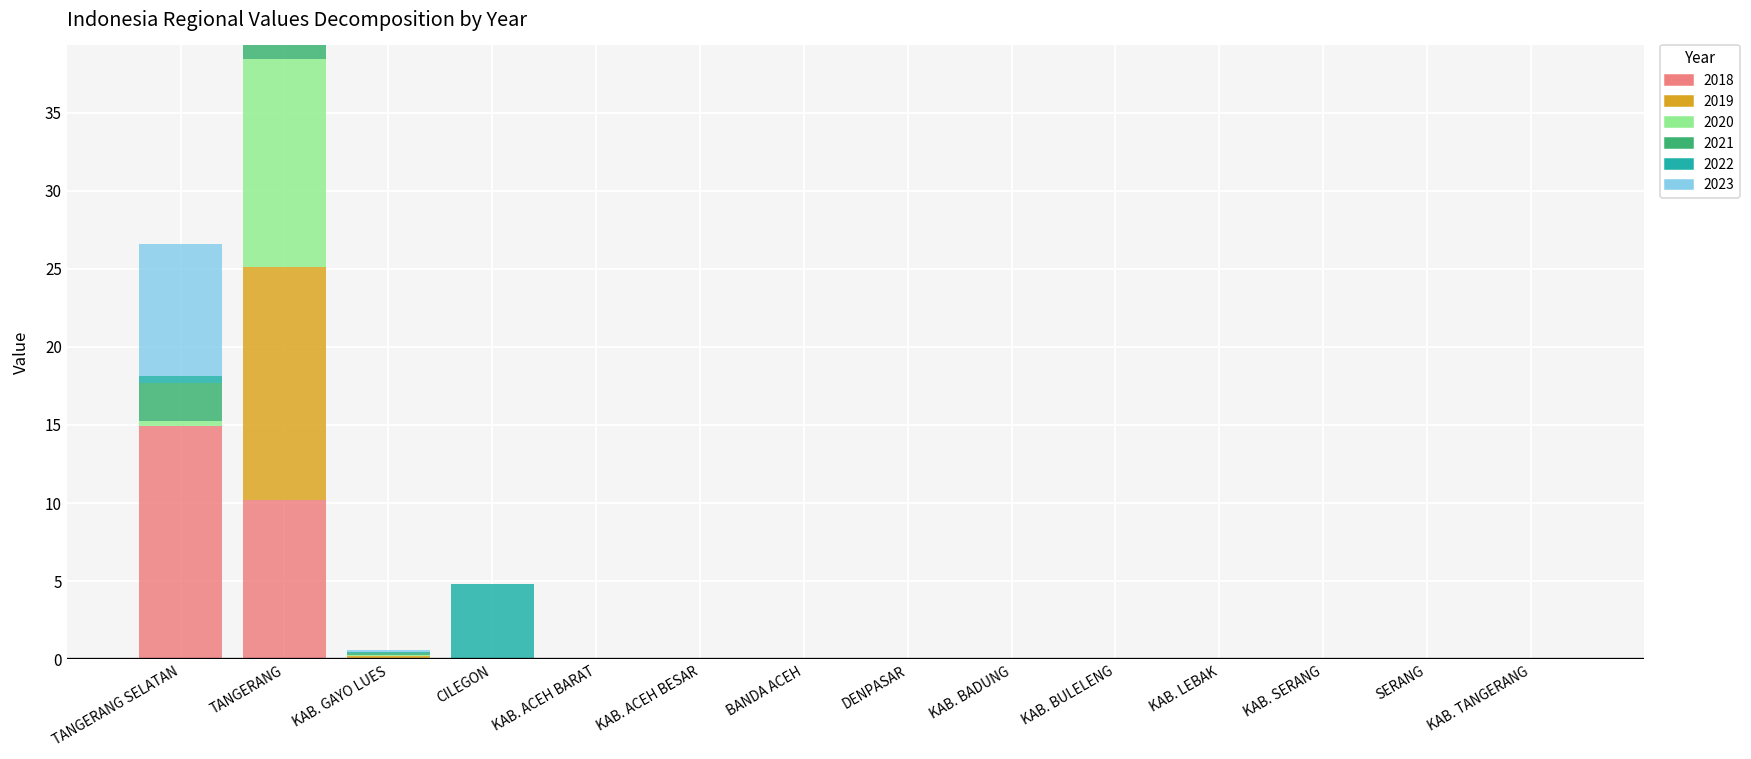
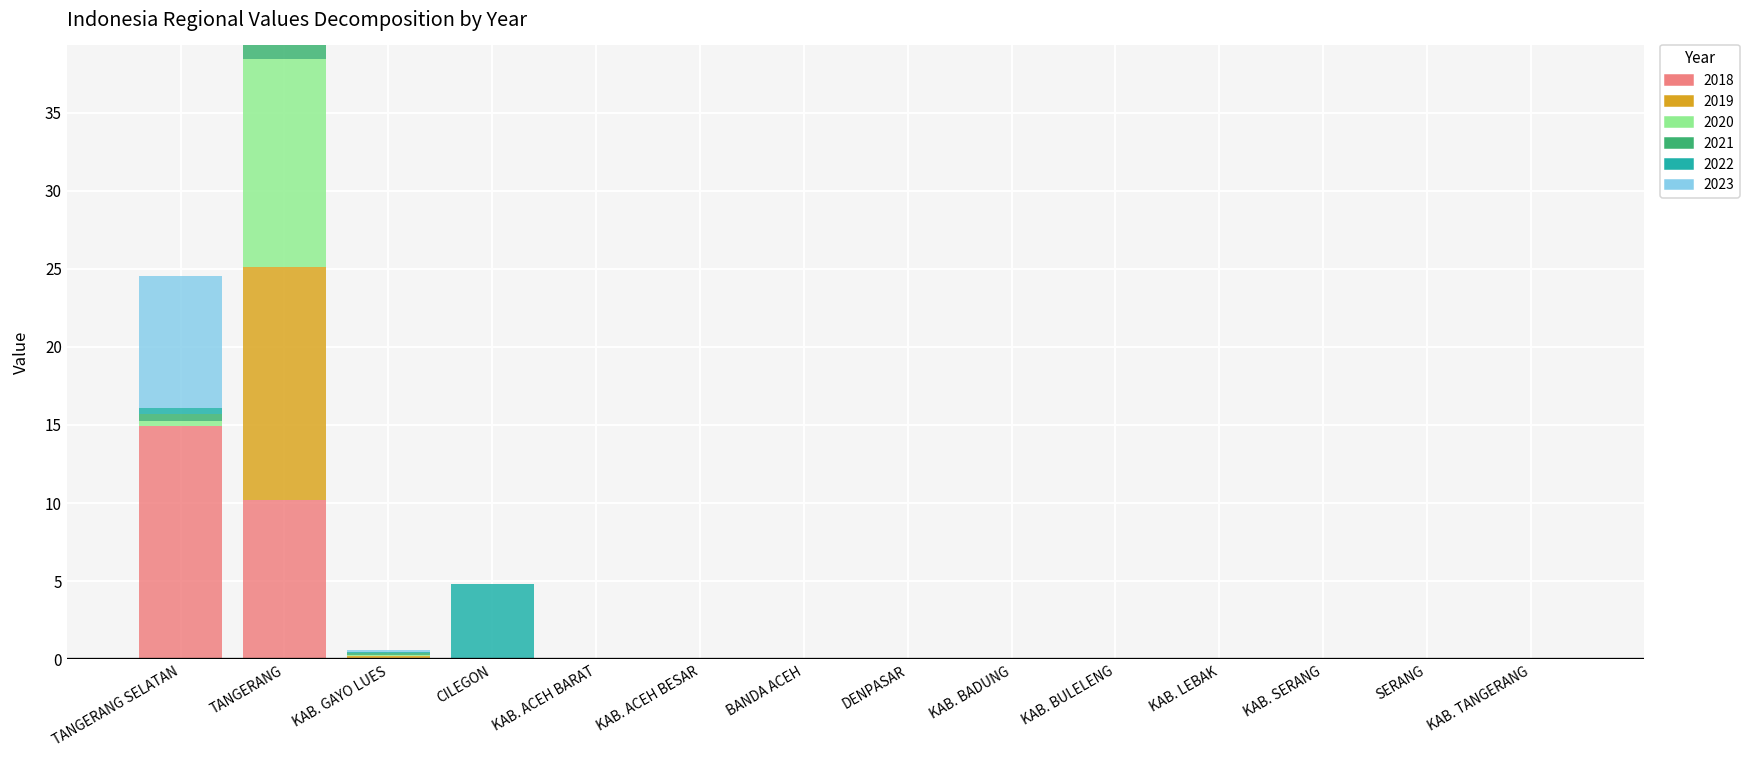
2021, TANGERANG SELATAN: 2.4 -> 0.4
